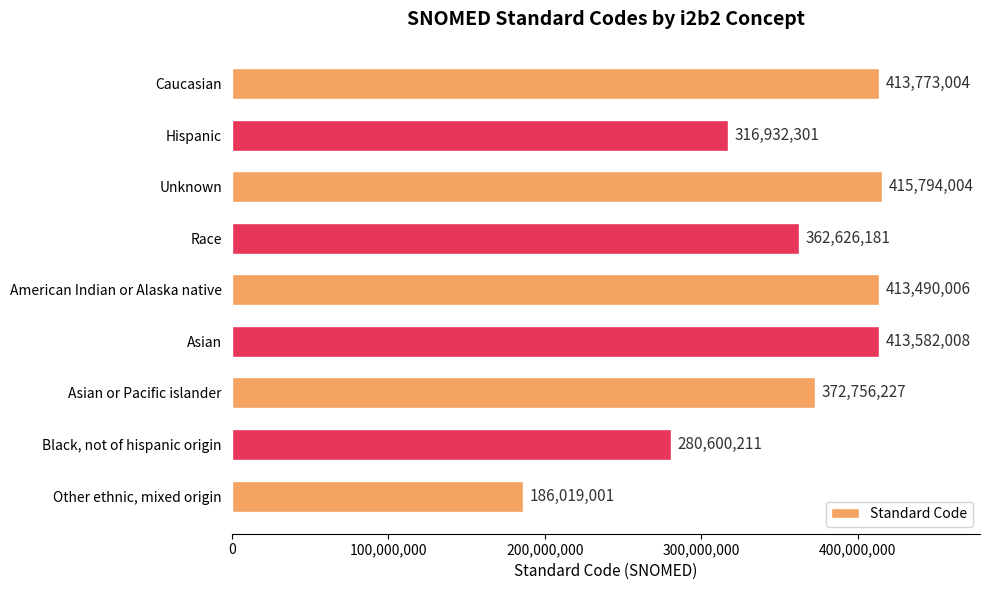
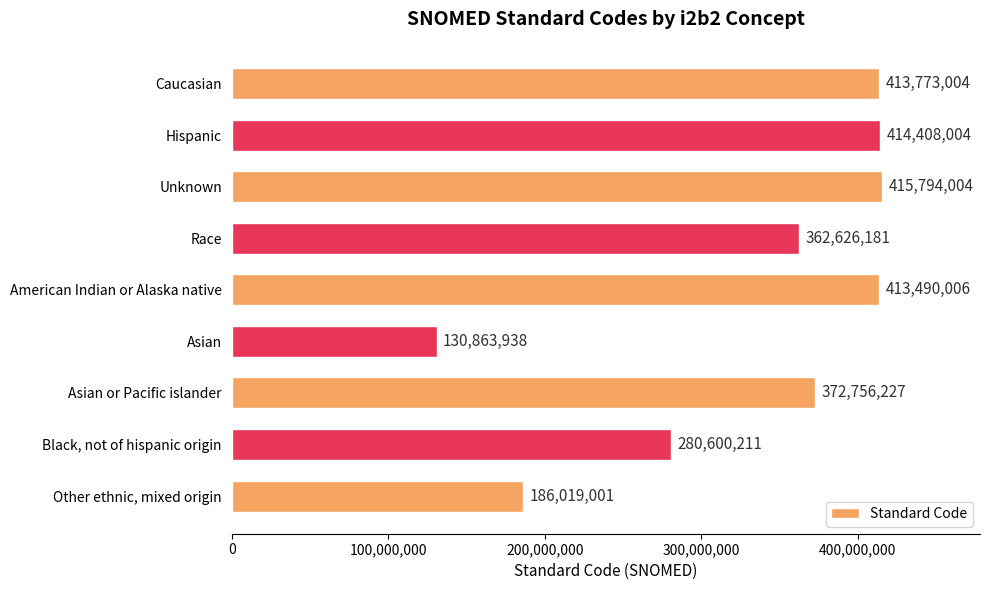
Hispanic: 316,932,301 -> 414,408,004
Asian: 413,582,008 -> 130,863,938
